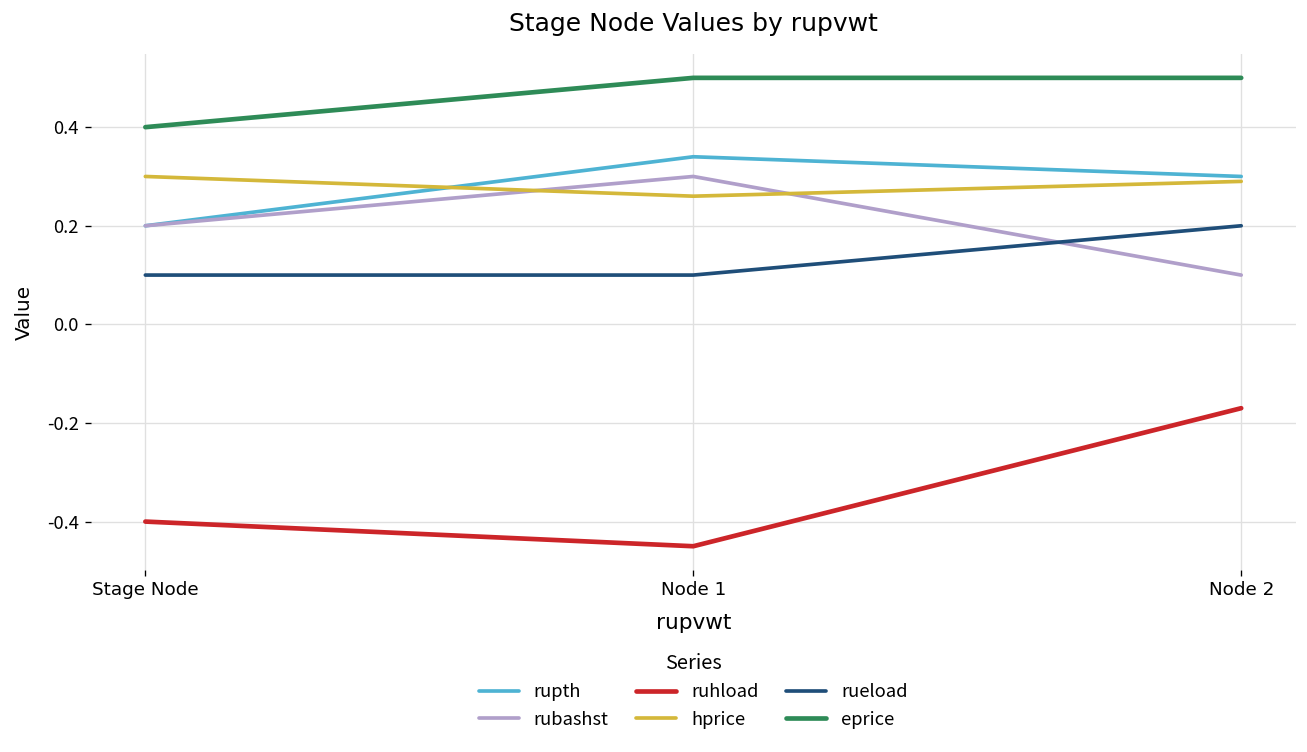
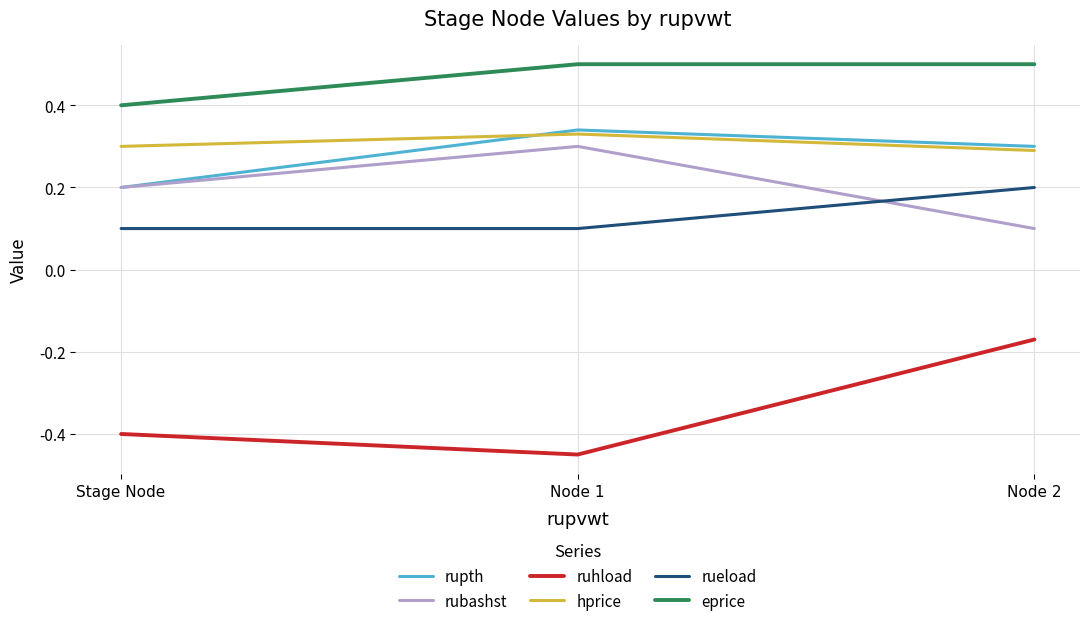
hprice, Node 1: 0.26 -> 0.33
